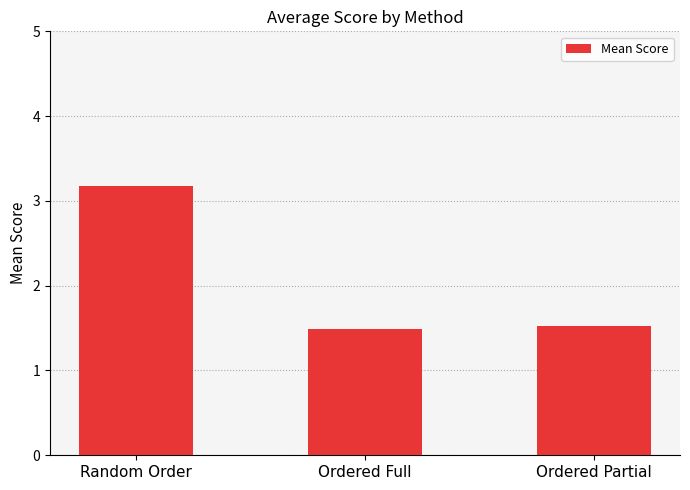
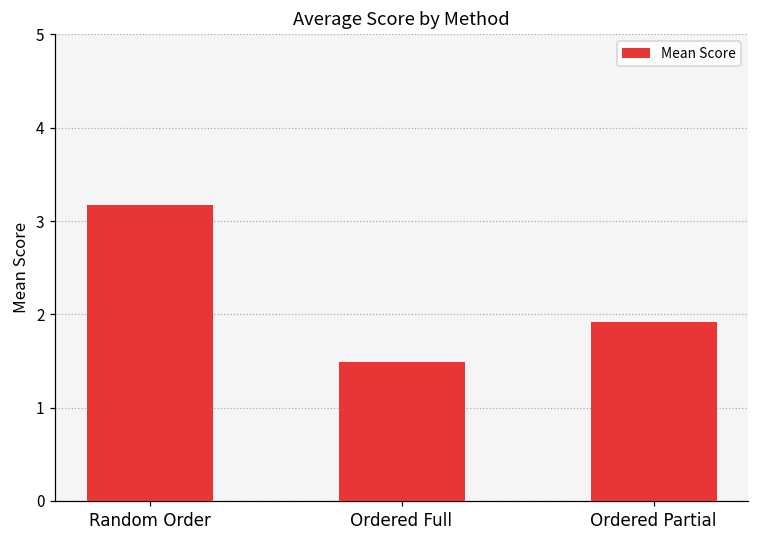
Ordered Partial: 1.5 -> 1.9
